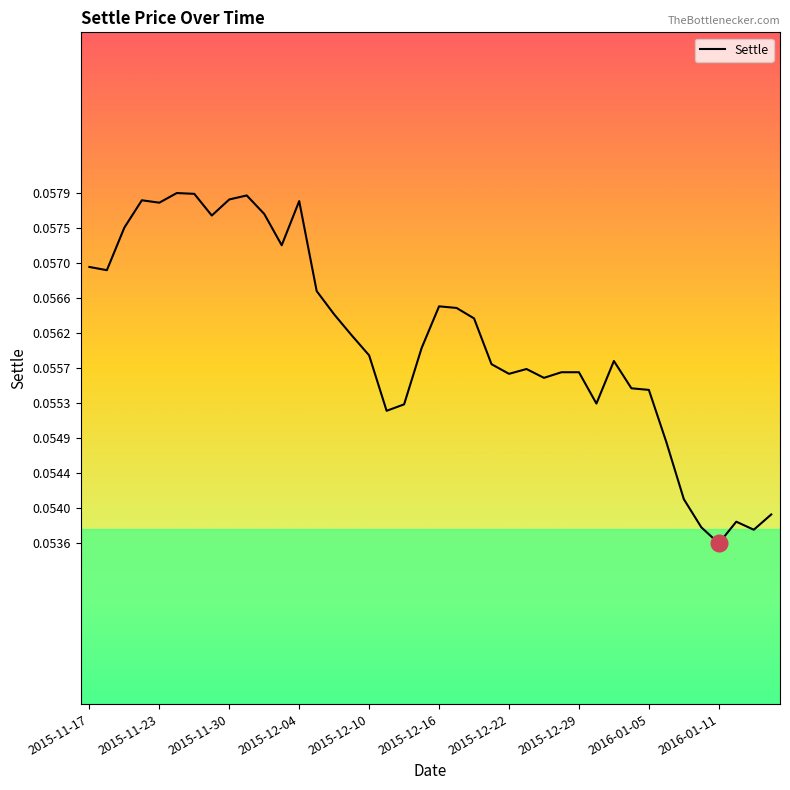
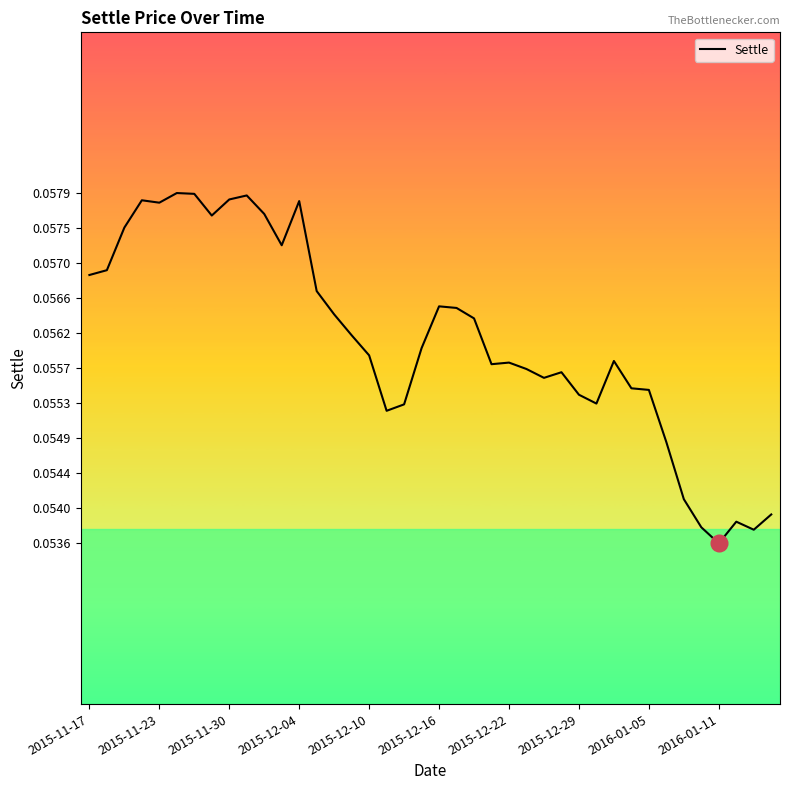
Settle, 2015-11-17: 0.0570 -> 0.0569
Settle, 2015-12-22: 0.0557 -> 0.0558
Settle, 2015-12-29: 0.0557 -> 0.0554
